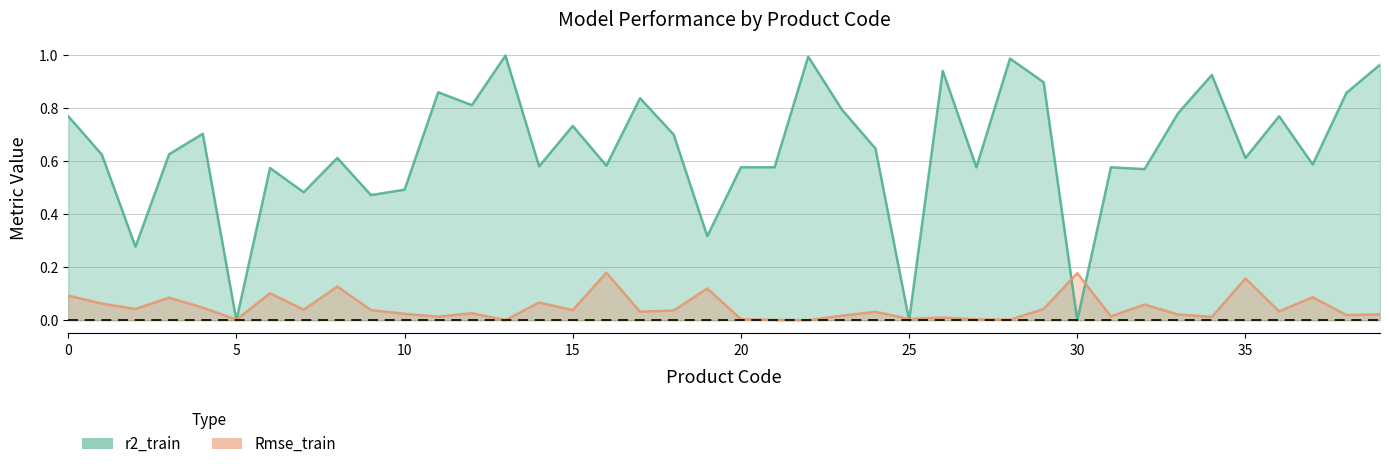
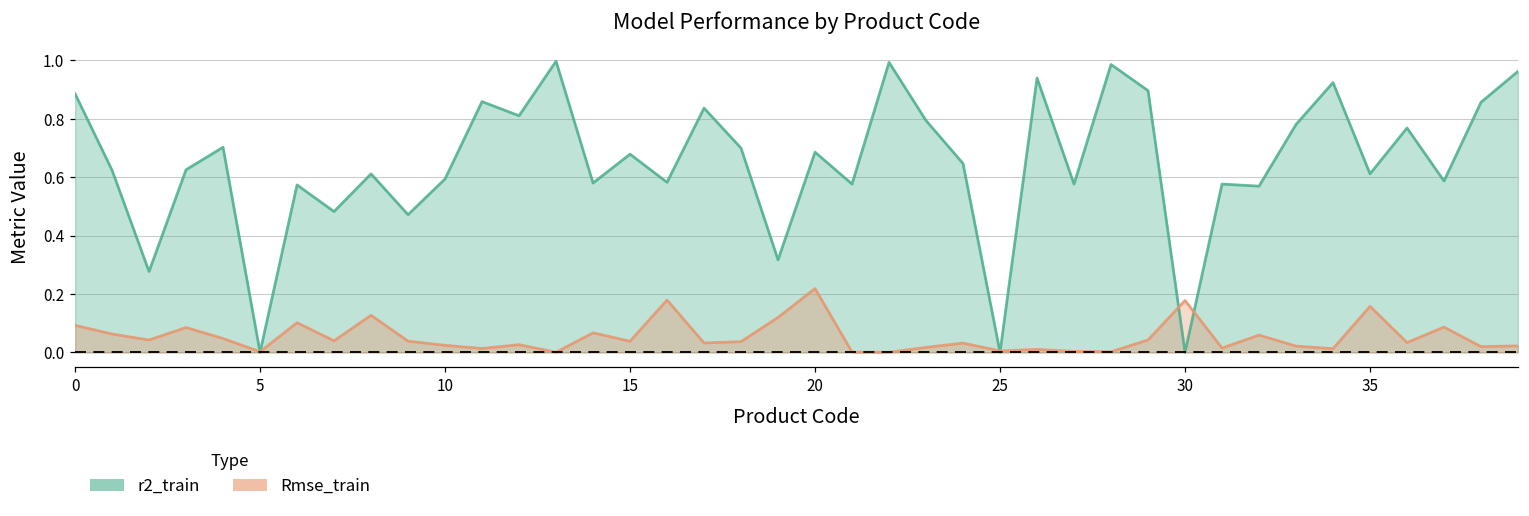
r2_train, 0: 0.77 -> 0.89
r2_train, 10: 0.49 -> 0.59
r2_train, 15: 0.73 -> 0.68
r2_train, 20: 0.58 -> 0.69
Rmse_train, 20: 0.00 -> 0.22
